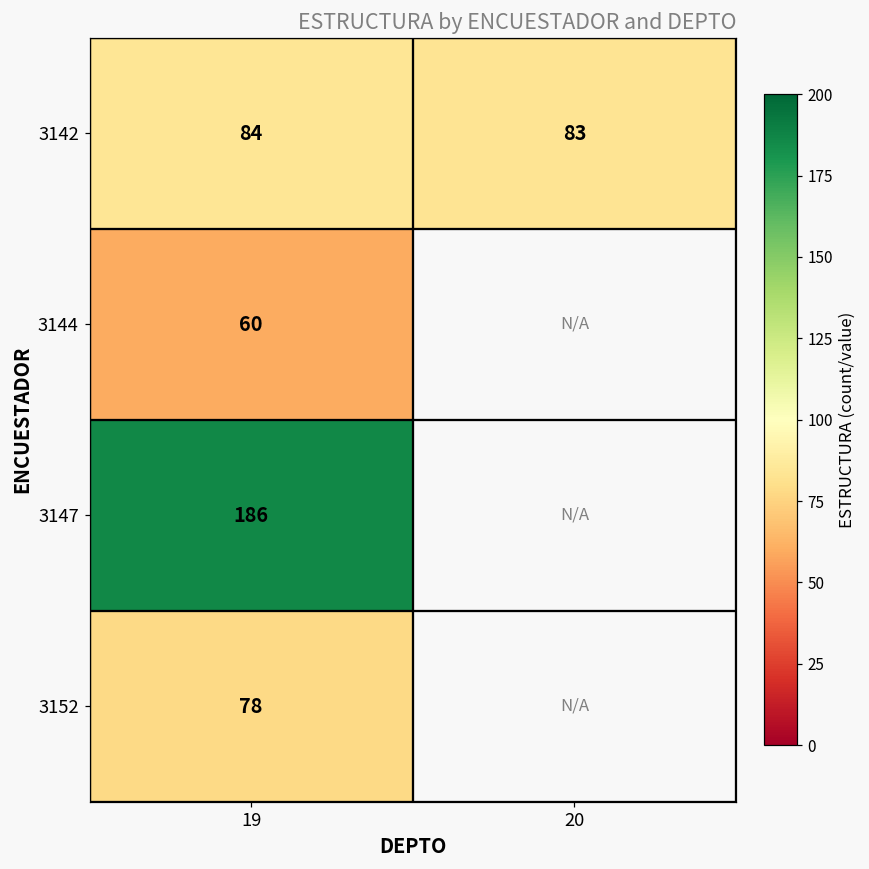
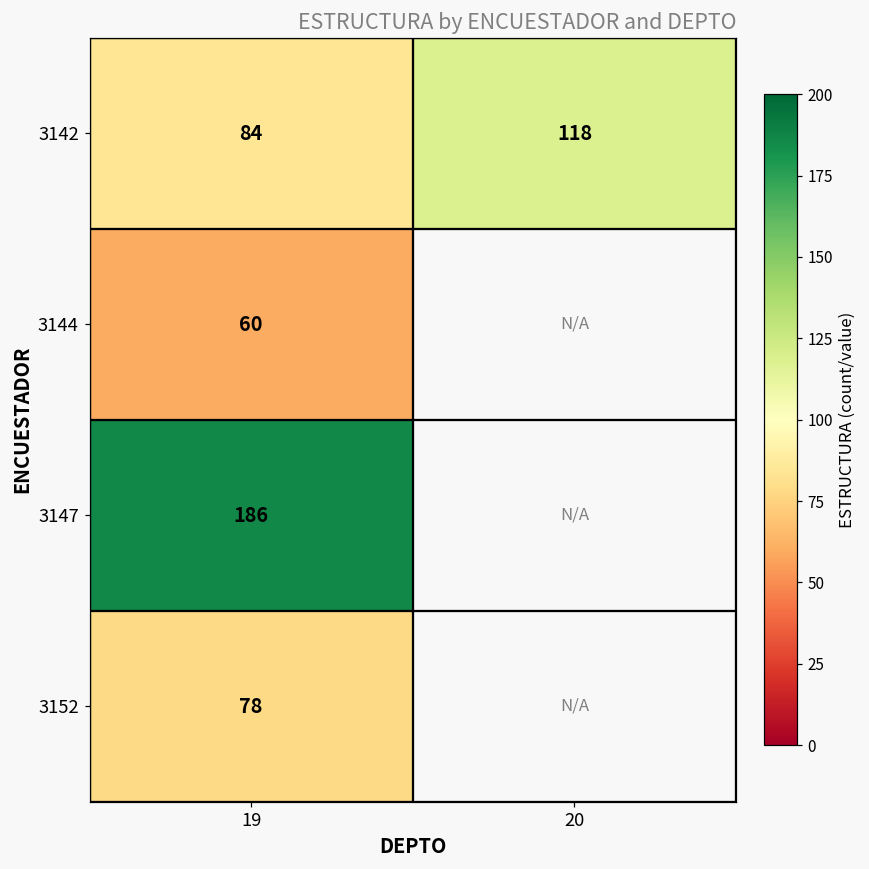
3142, 20: 83 -> 118
